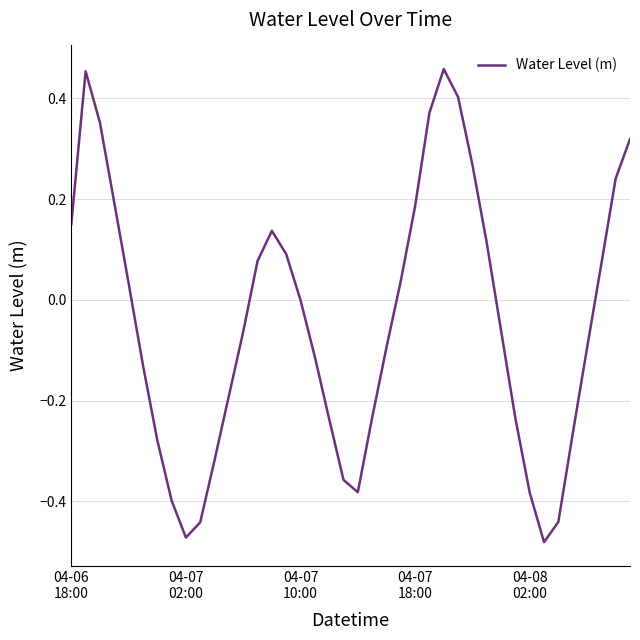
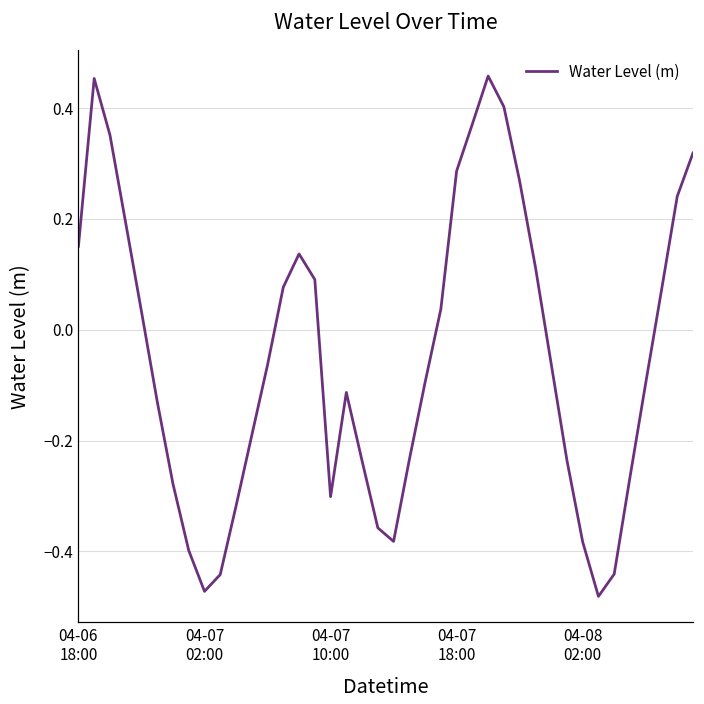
04-07 10:00: 0.00 -> -0.30
04-07 18:00: 0.19 -> 0.29
